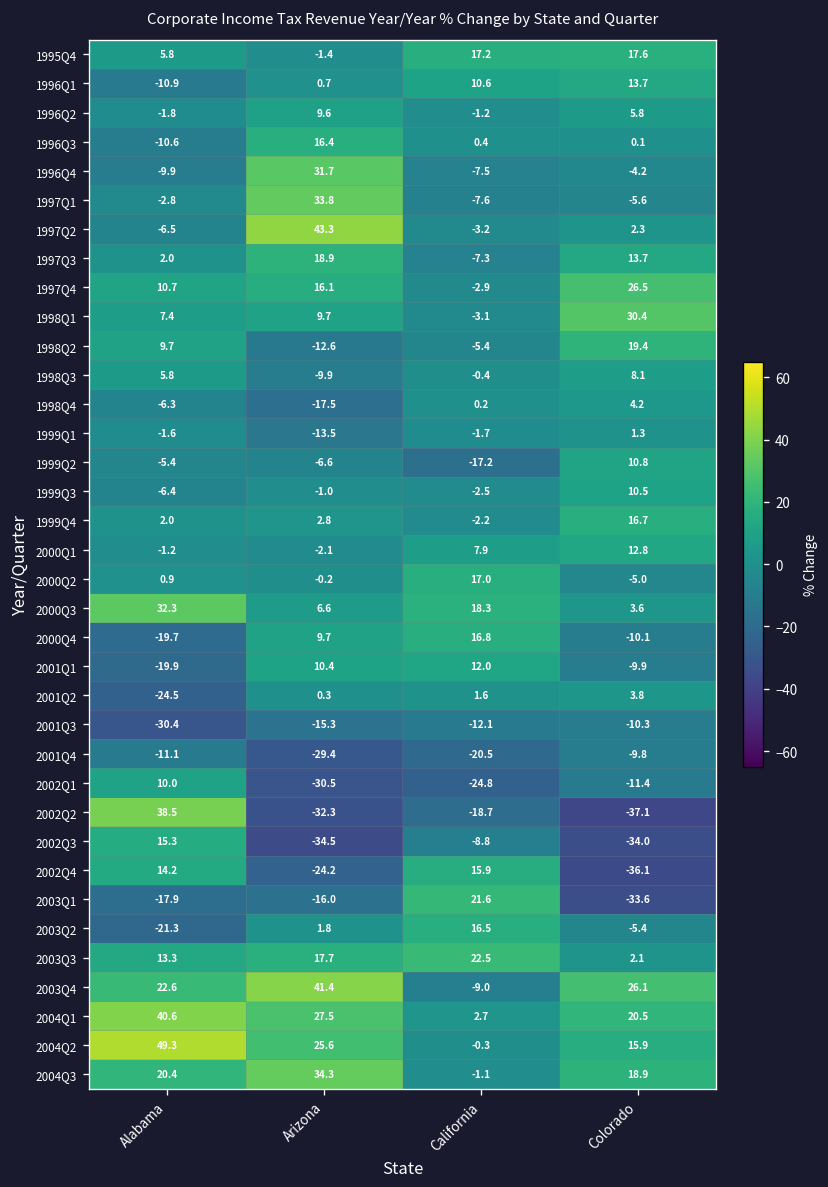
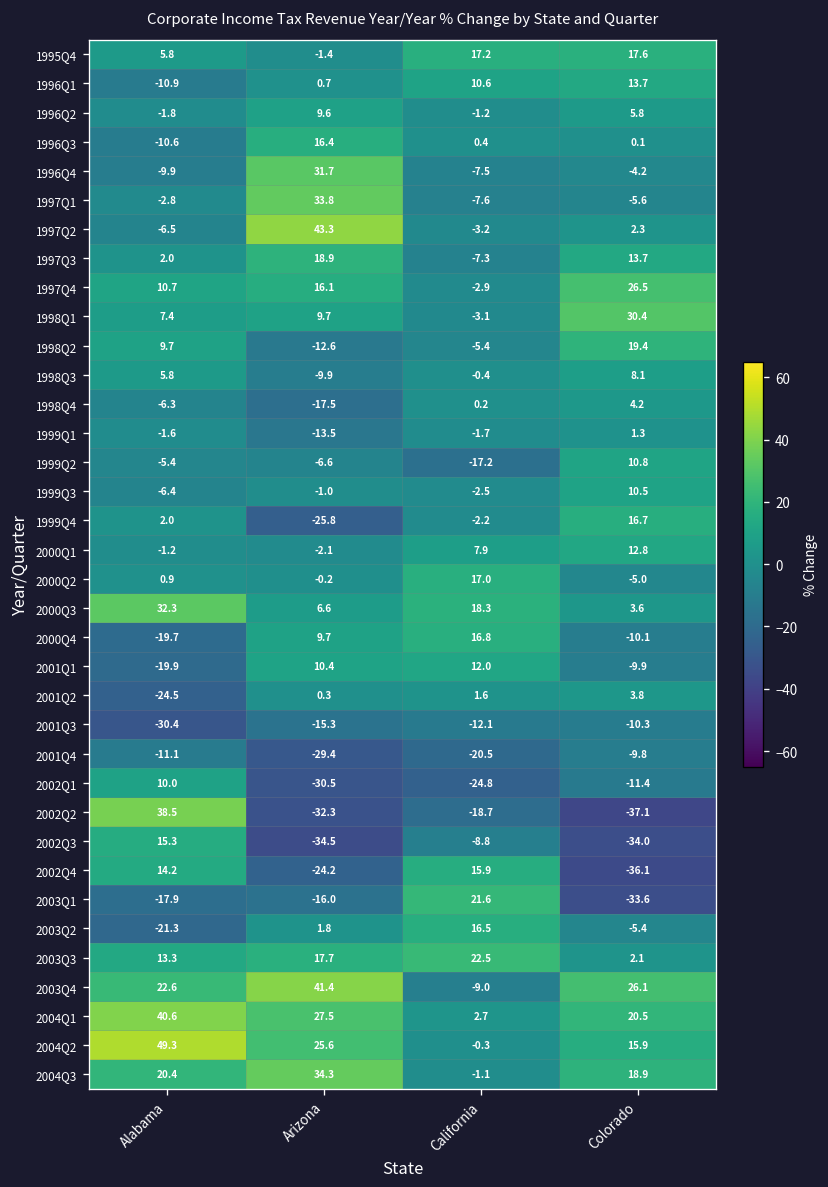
1999Q4, Arizona: 2.8 -> -25.8
